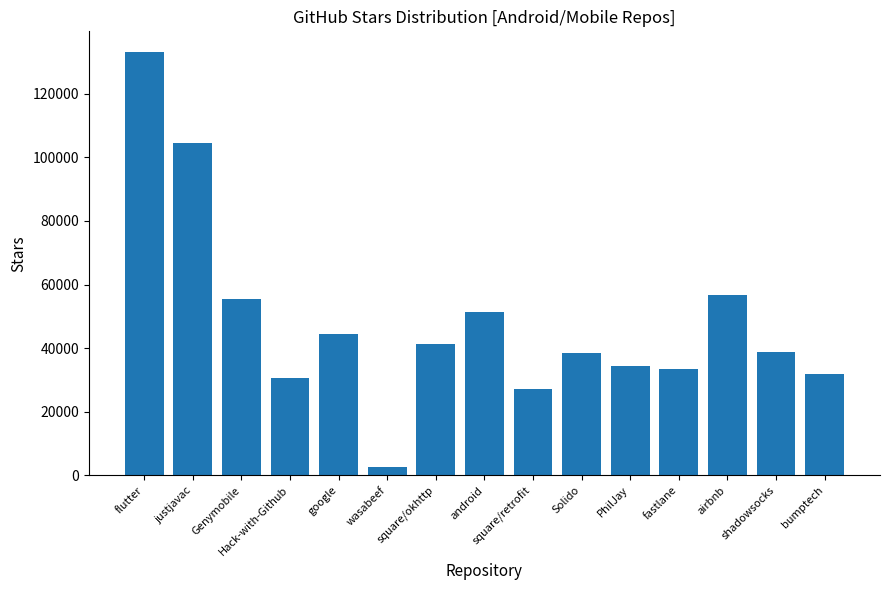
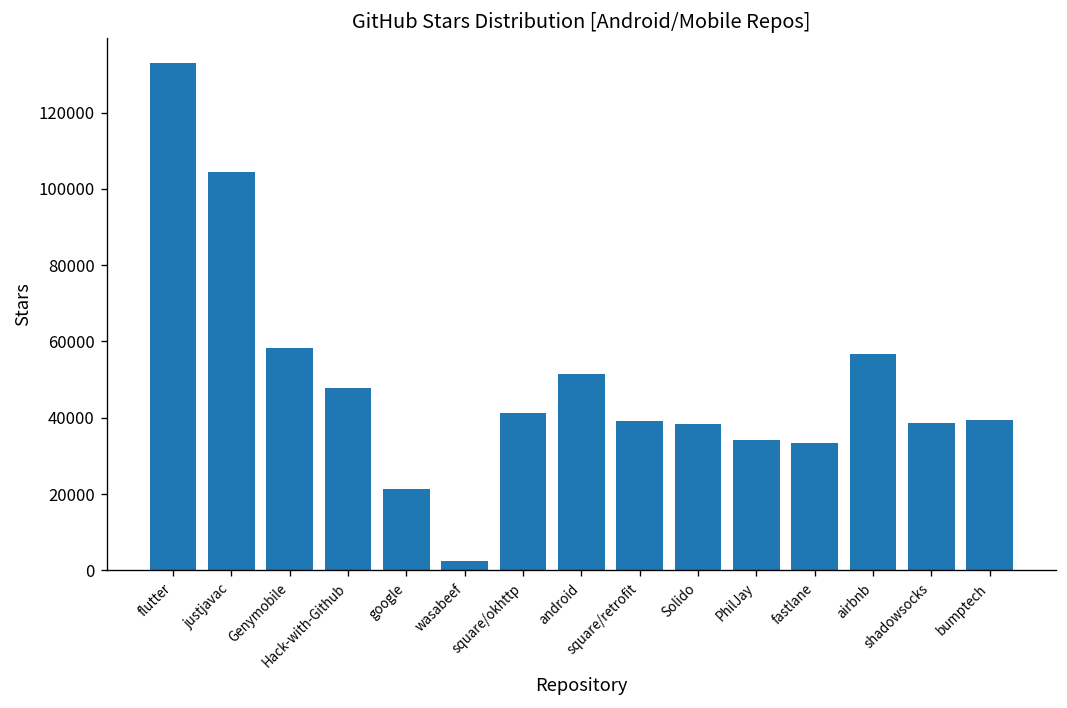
Genymobile: 55000 -> 58000
Hack-with-Github: 31000 -> 48000
google: 45000 -> 21000
square/retrofit: 27000 -> 39000
bumptech: 32000 -> 40000
